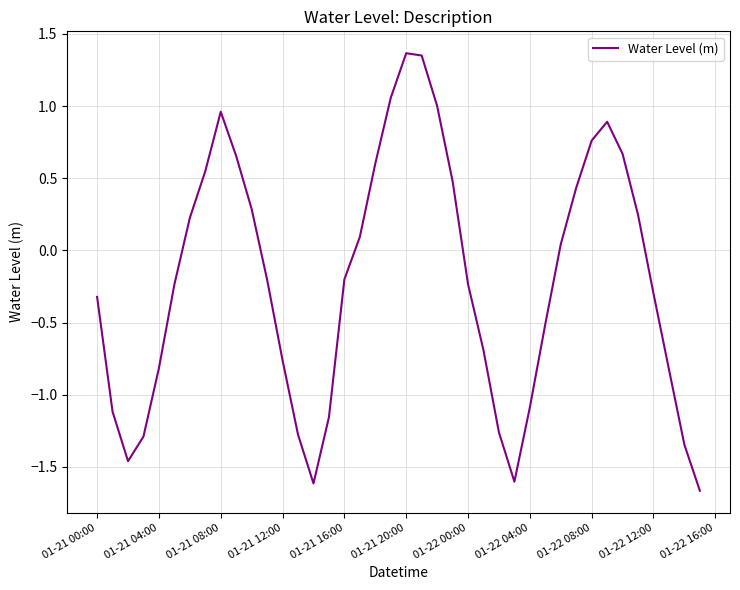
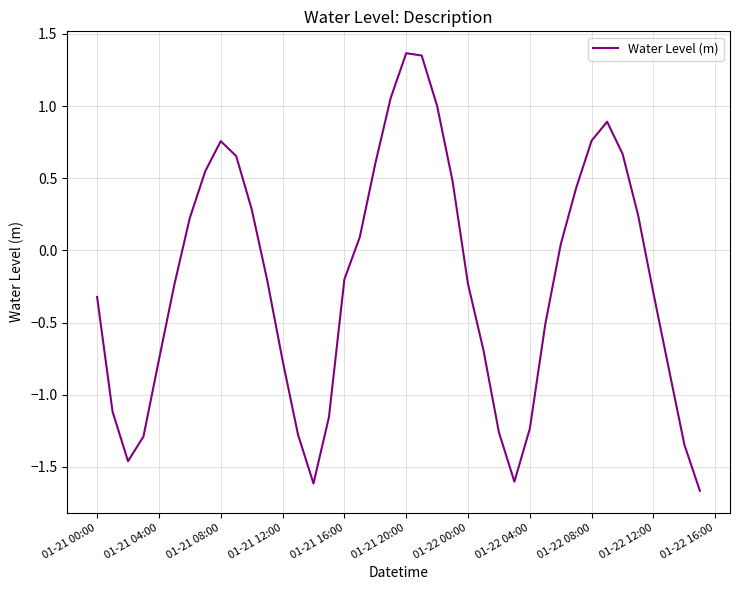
01-21 04:00: -0.82 -> -0.76
01-21 08:00: 0.96 -> 0.76
01-22 04:00: -1.09 -> -1.23
